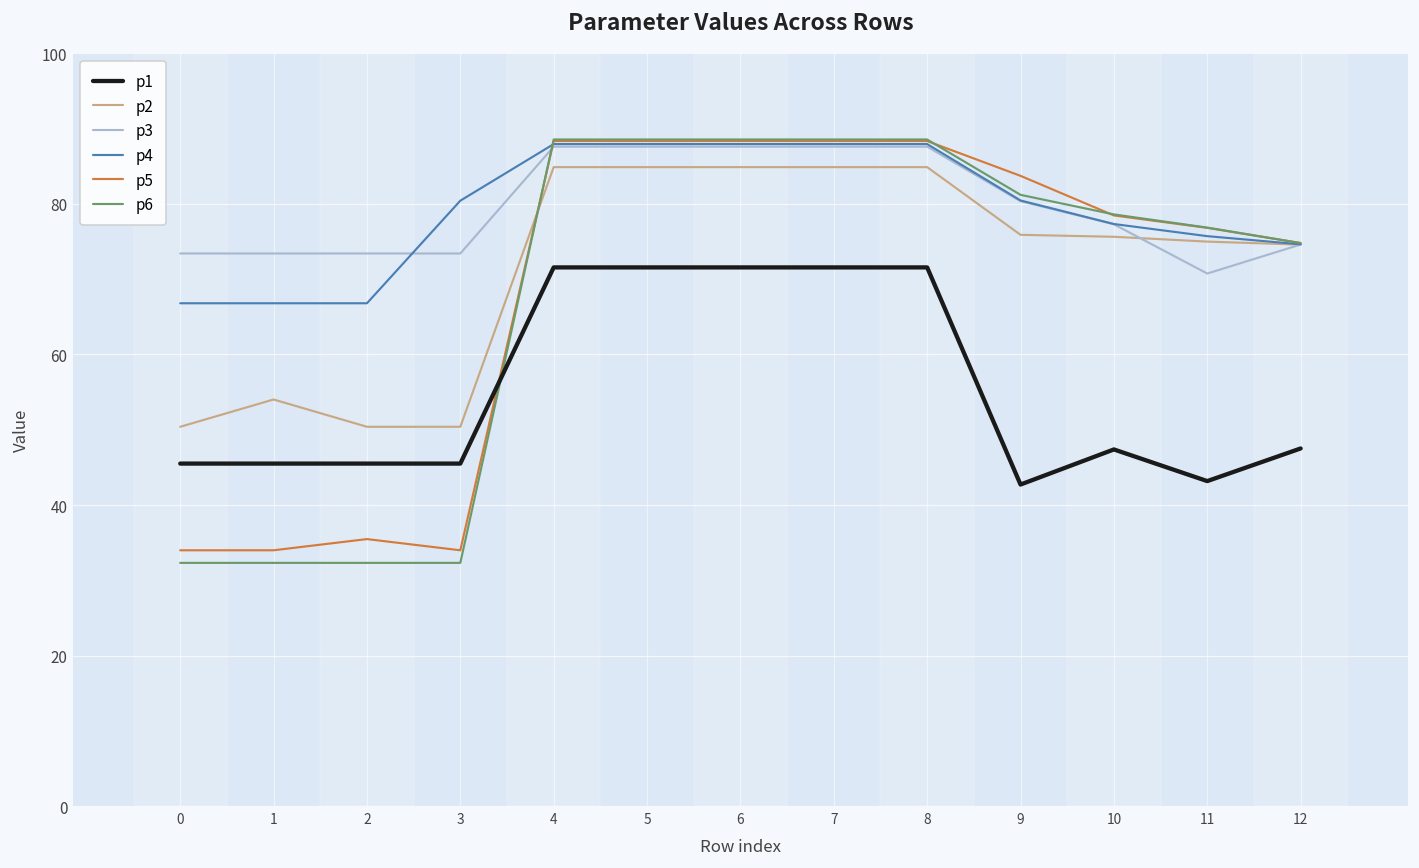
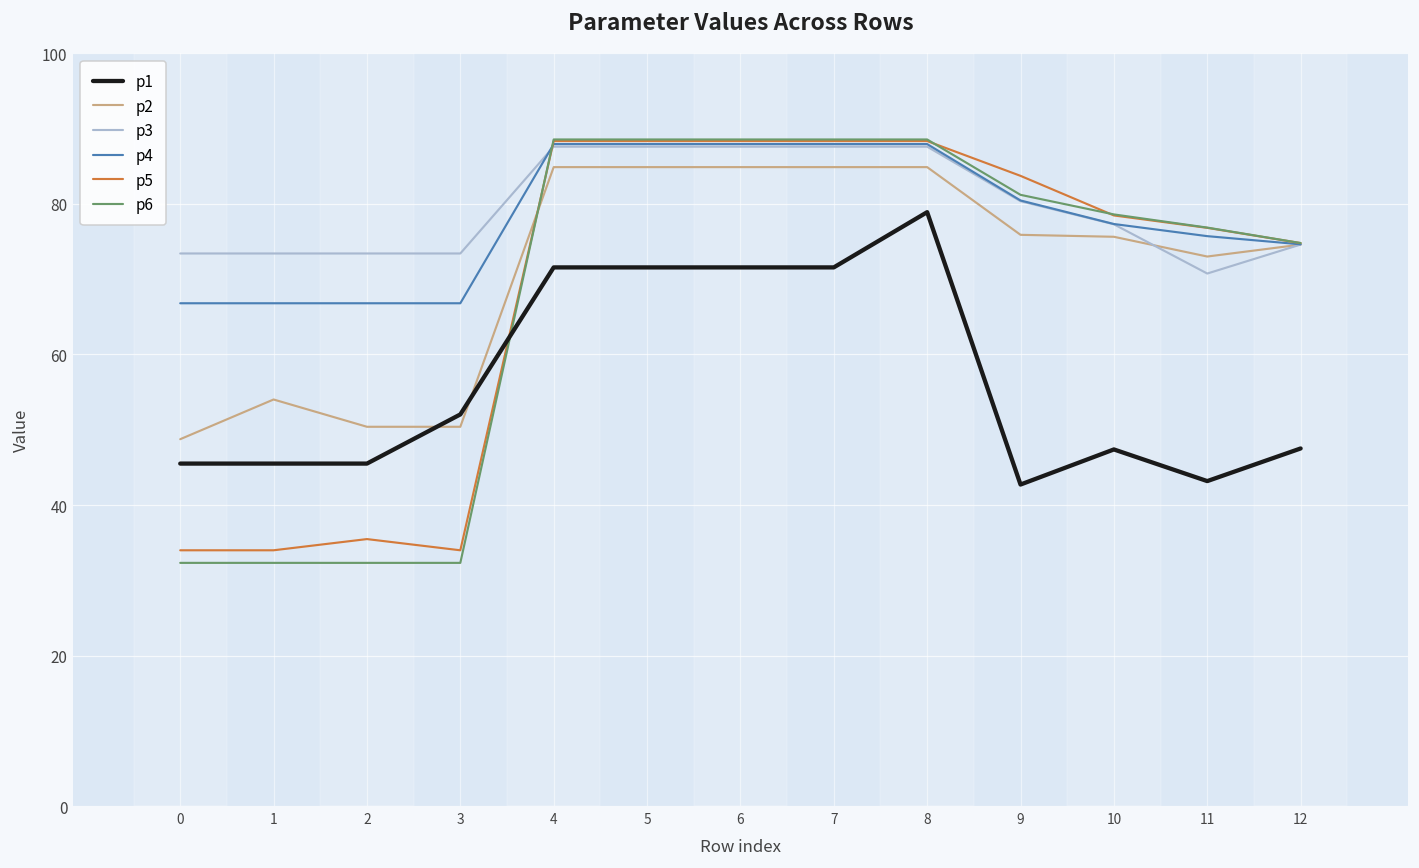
p2, 0: 50 -> 49
p1, 3: 46 -> 52
p4, 3: 80 -> 67
p1, 8: 72 -> 79
p2, 11: 75 -> 73
